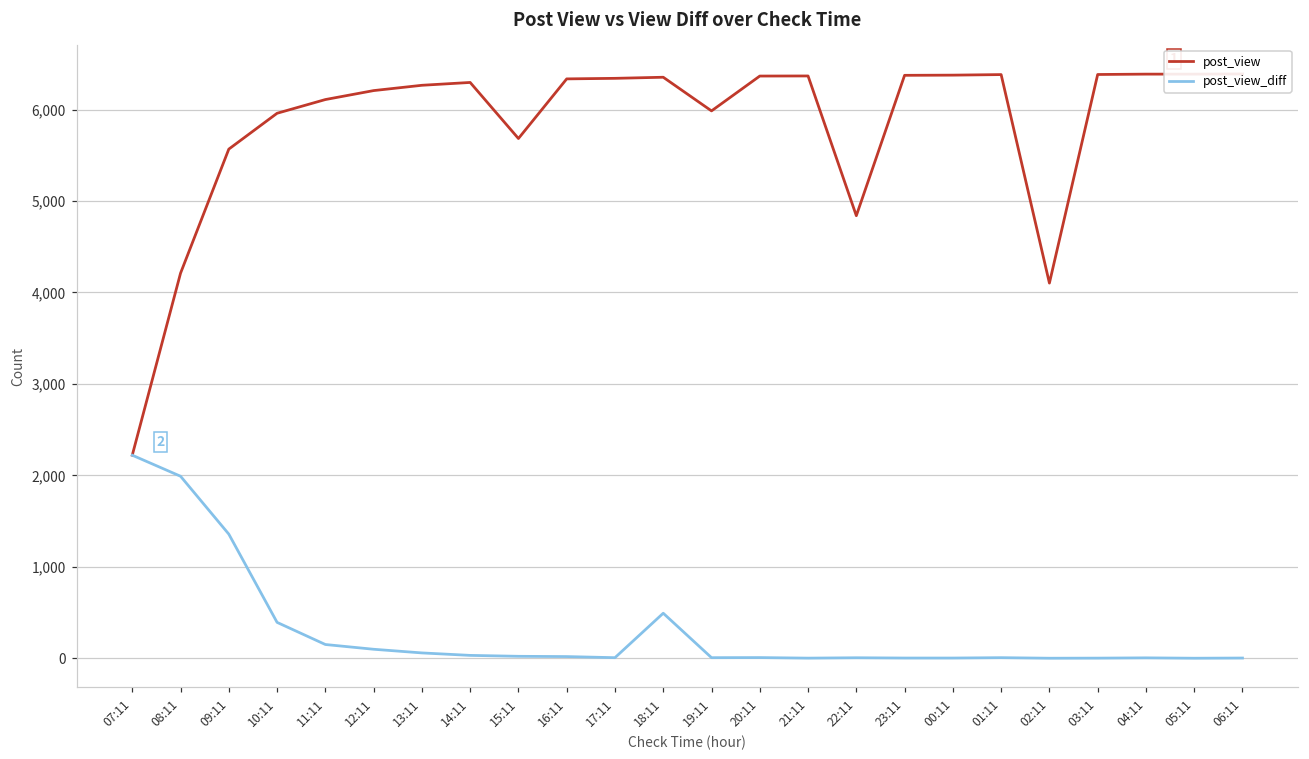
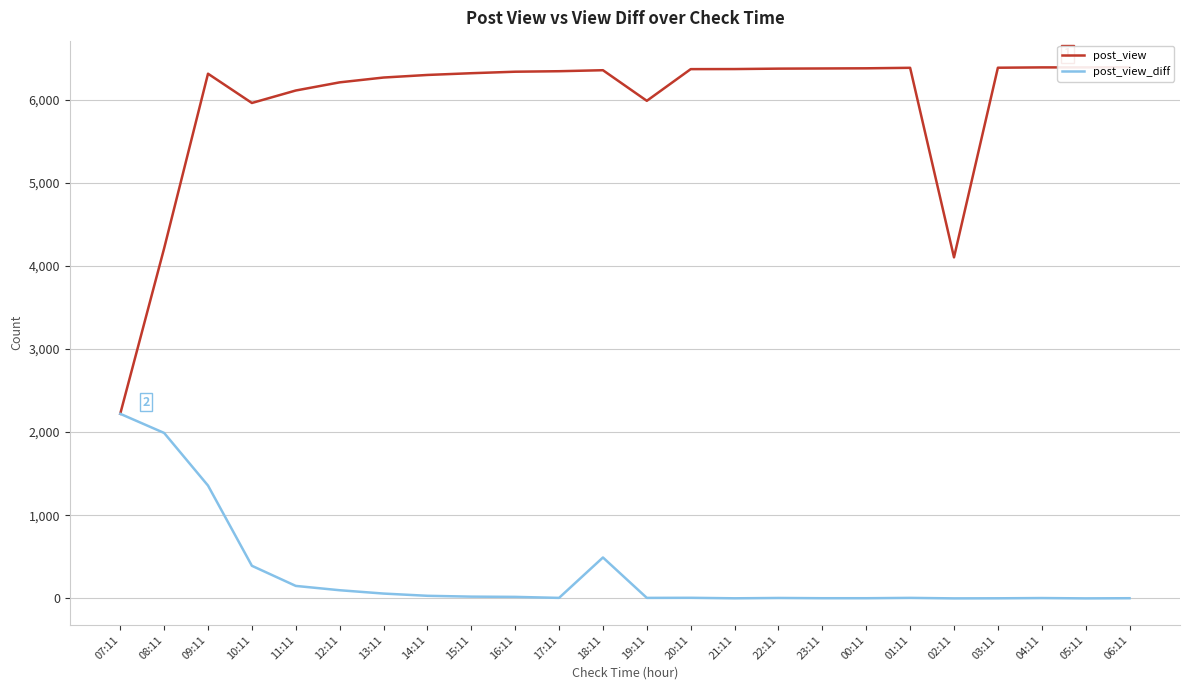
post_view, 09:11: 5,600 -> 6,300
post_view, 15:11: 5,700 -> 6,300
post_view, 22:11: 4,800 -> 6,400
